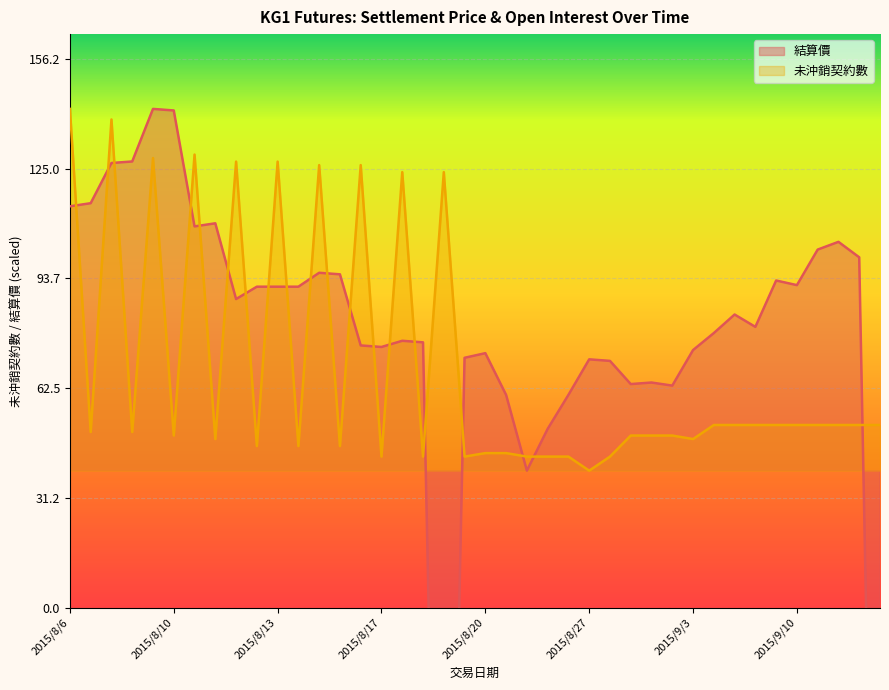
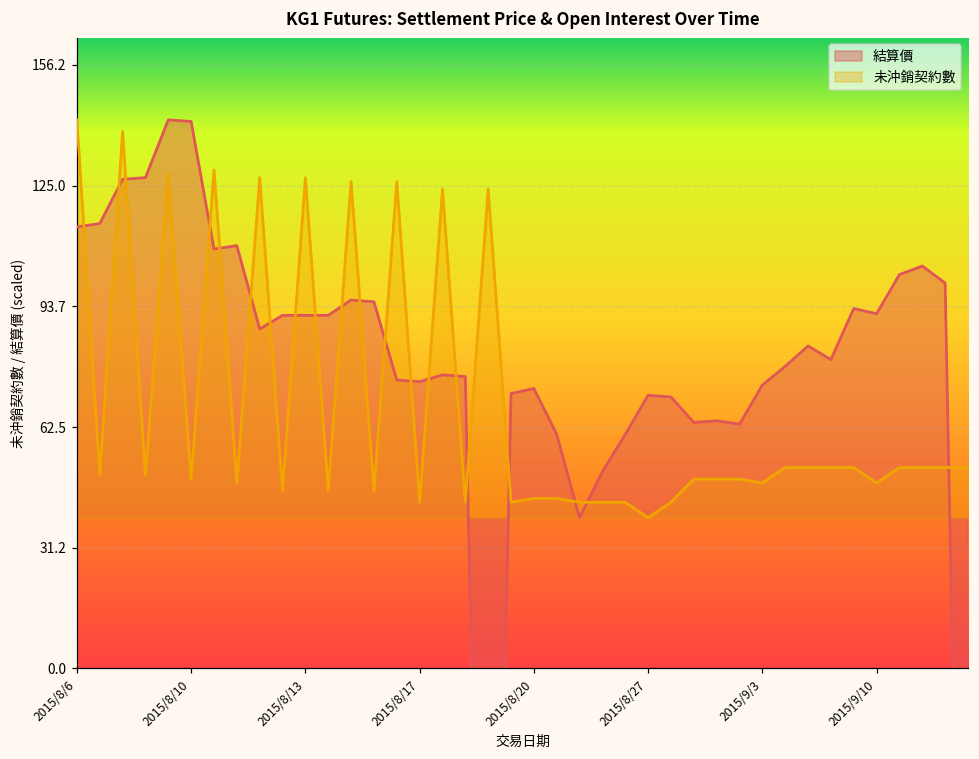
未沖銷契約數, 2015/9/10: 52 -> 48
